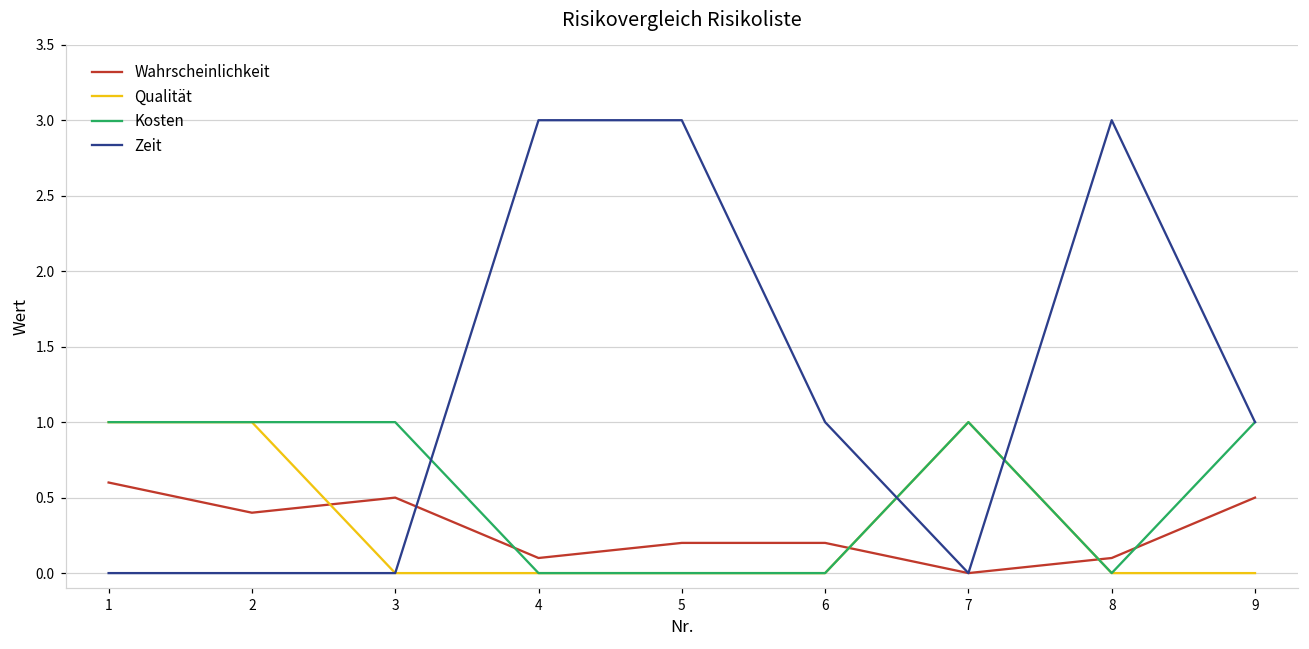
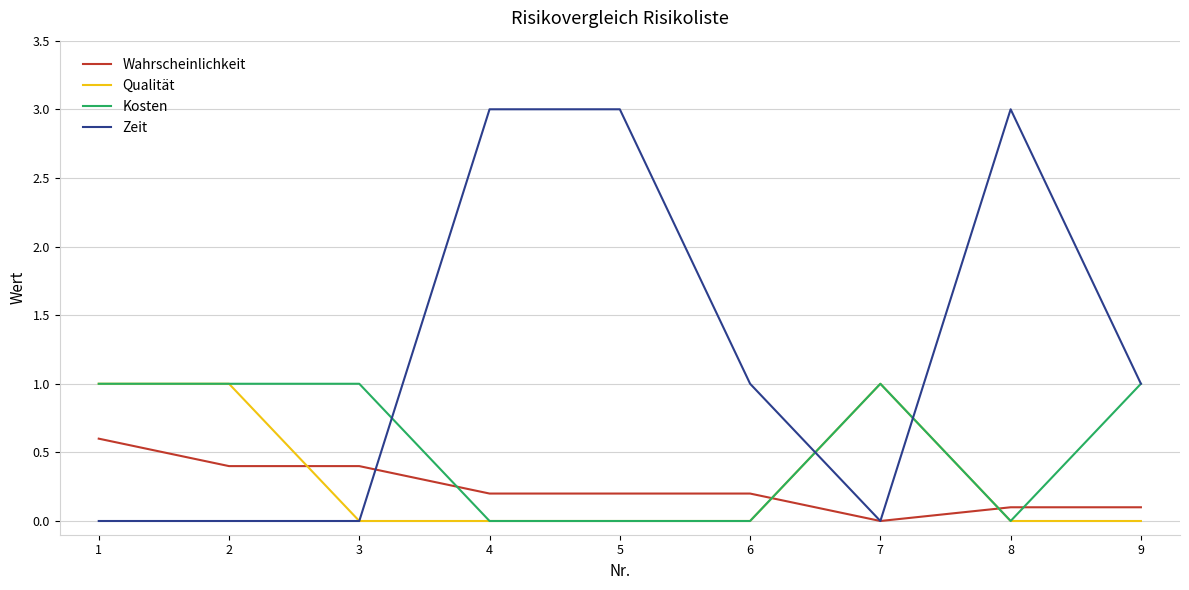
Wahrscheinlichkeit, 3: 0.5 -> 0.4
Wahrscheinlichkeit, 4: 0.1 -> 0.2
Wahrscheinlichkeit, 9: 0.5 -> 0.1
